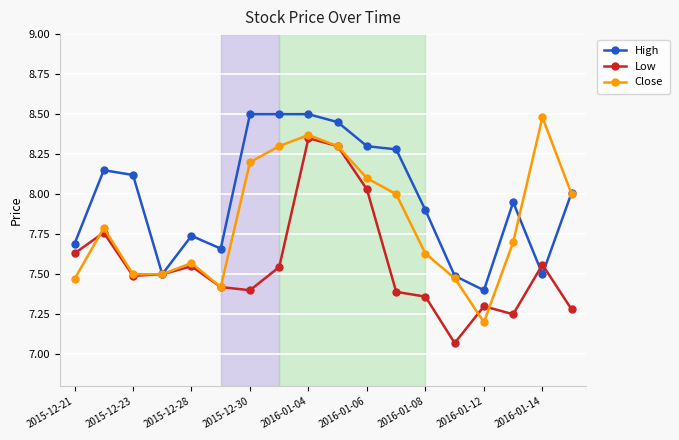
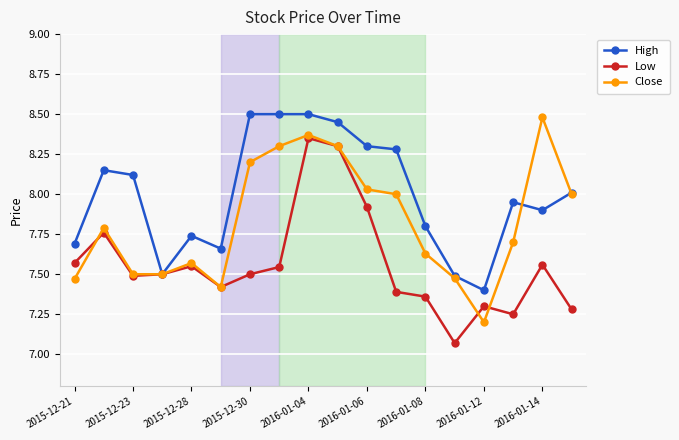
Low, 2015-12-21: 7.63 -> 7.57
Low, 2015-12-30: 7.4 -> 7.5
Low, 2016-01-06: 8.03 -> 7.92
Close, 2016-01-06: 8.10 -> 8.03
High, 2016-01-08: 7.9 -> 7.8
High, 2016-01-14: 7.5 -> 7.9
